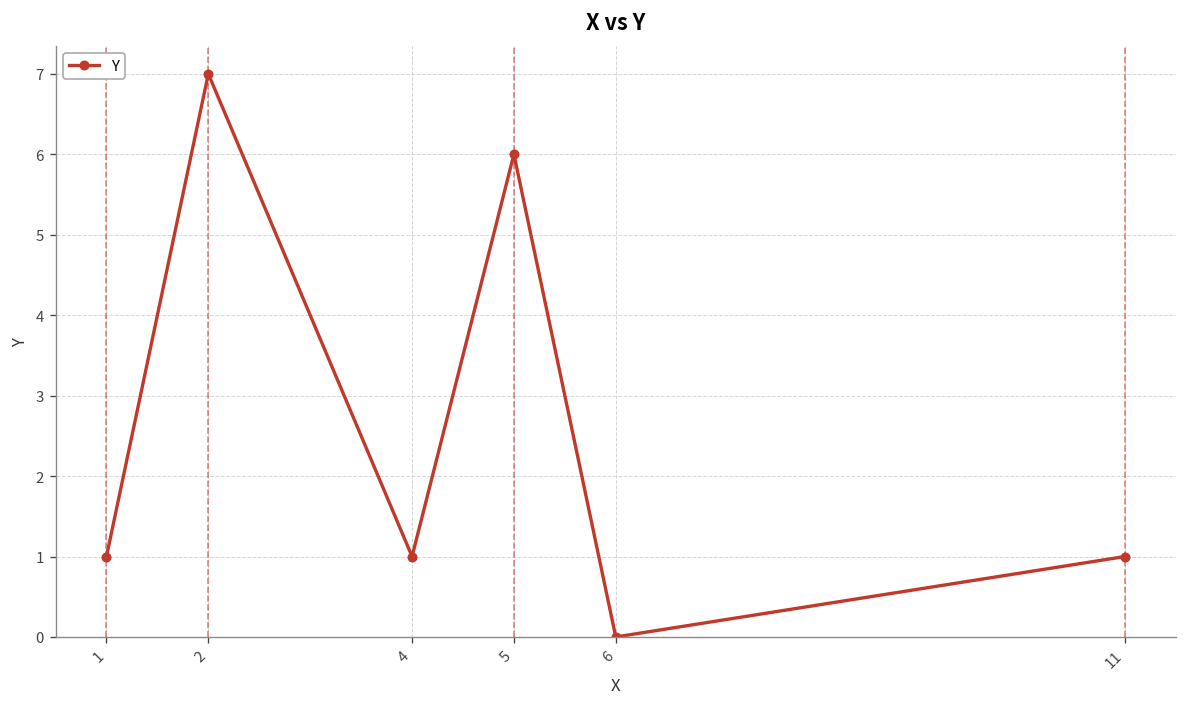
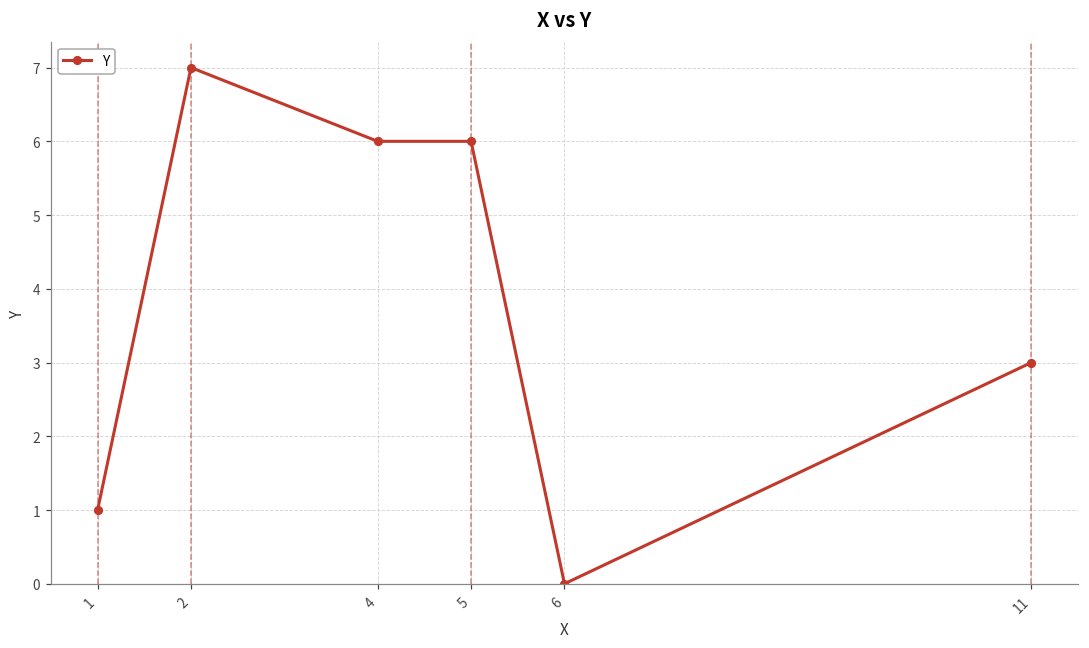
4: 1 -> 6
11: 1 -> 3
